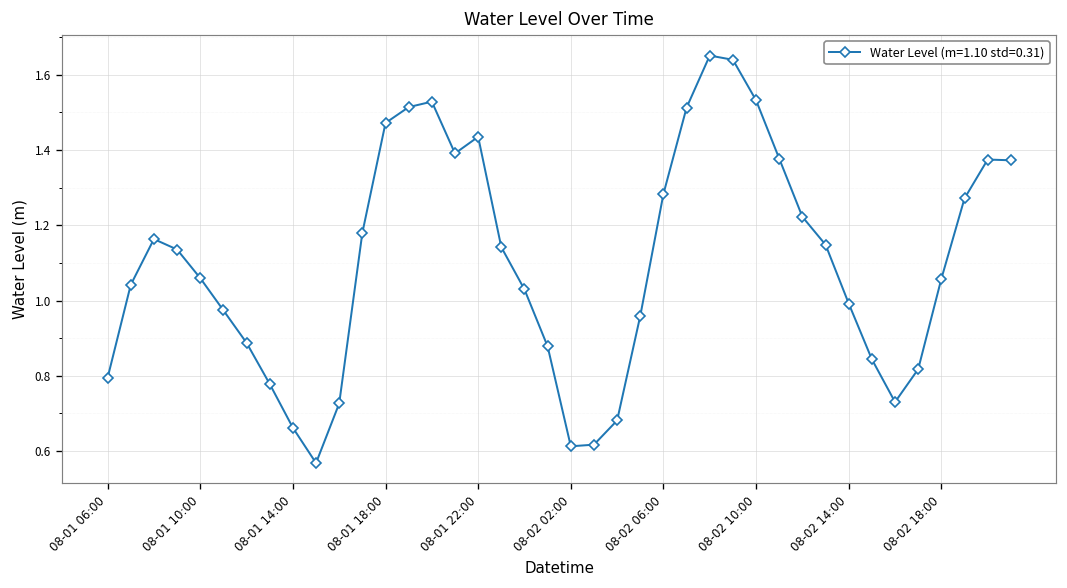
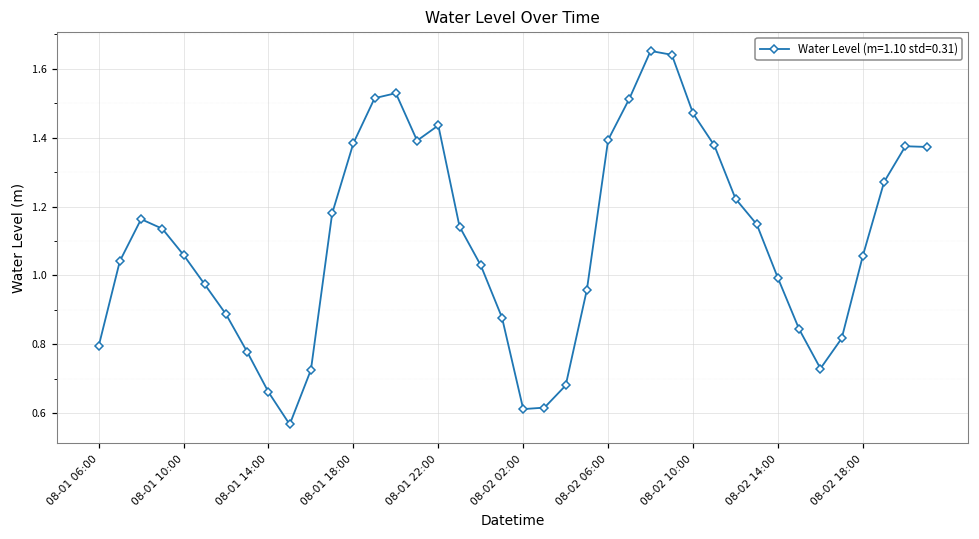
08-01 18:00: 1.47 -> 1.38
08-02 06:00: 1.28 -> 1.39
08-02 10:00: 1.53 -> 1.47
